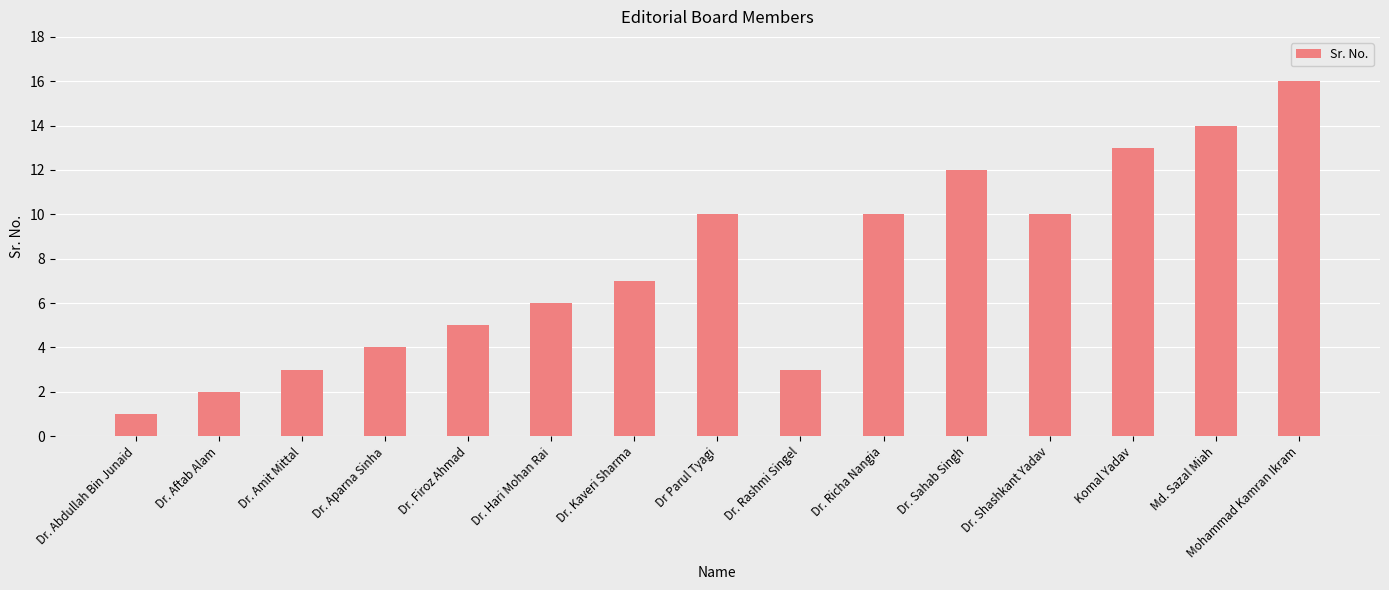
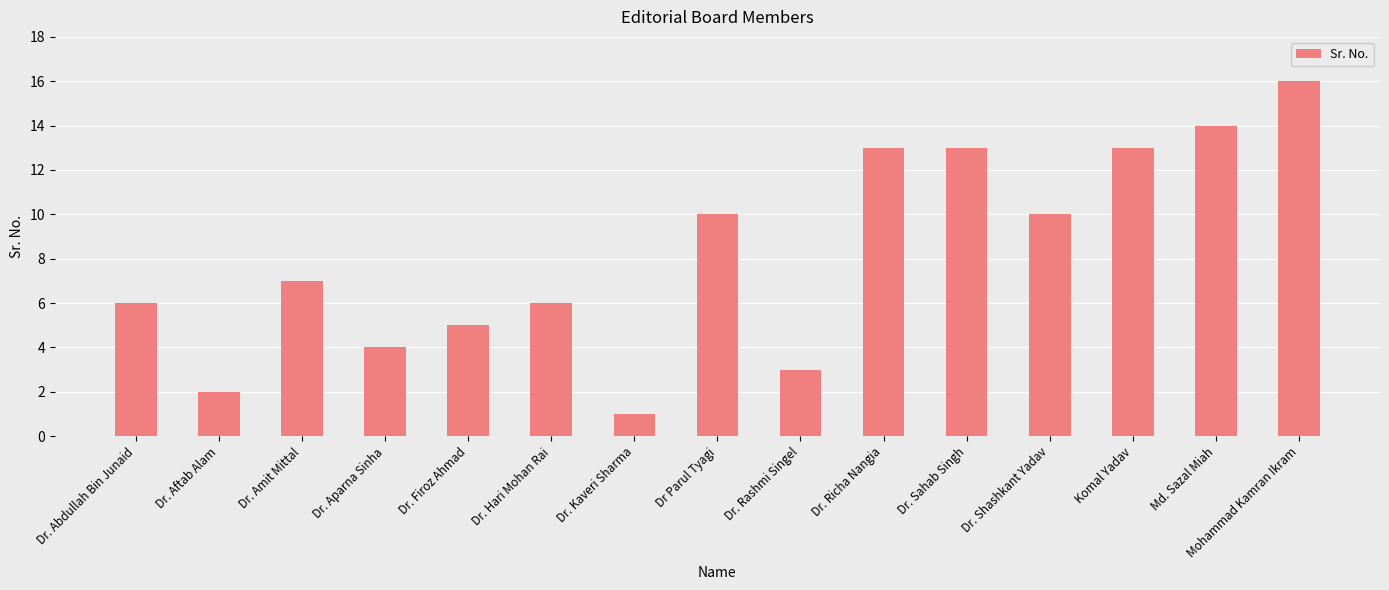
Dr. Abdullah Bin Junaid: 1 -> 6
Dr. Amit Mittal: 3 -> 7
Dr. Kaveri Sharma: 7 -> 1
Dr. Richa Nangia: 10 -> 13
Dr. Sahab Singh: 12 -> 13
